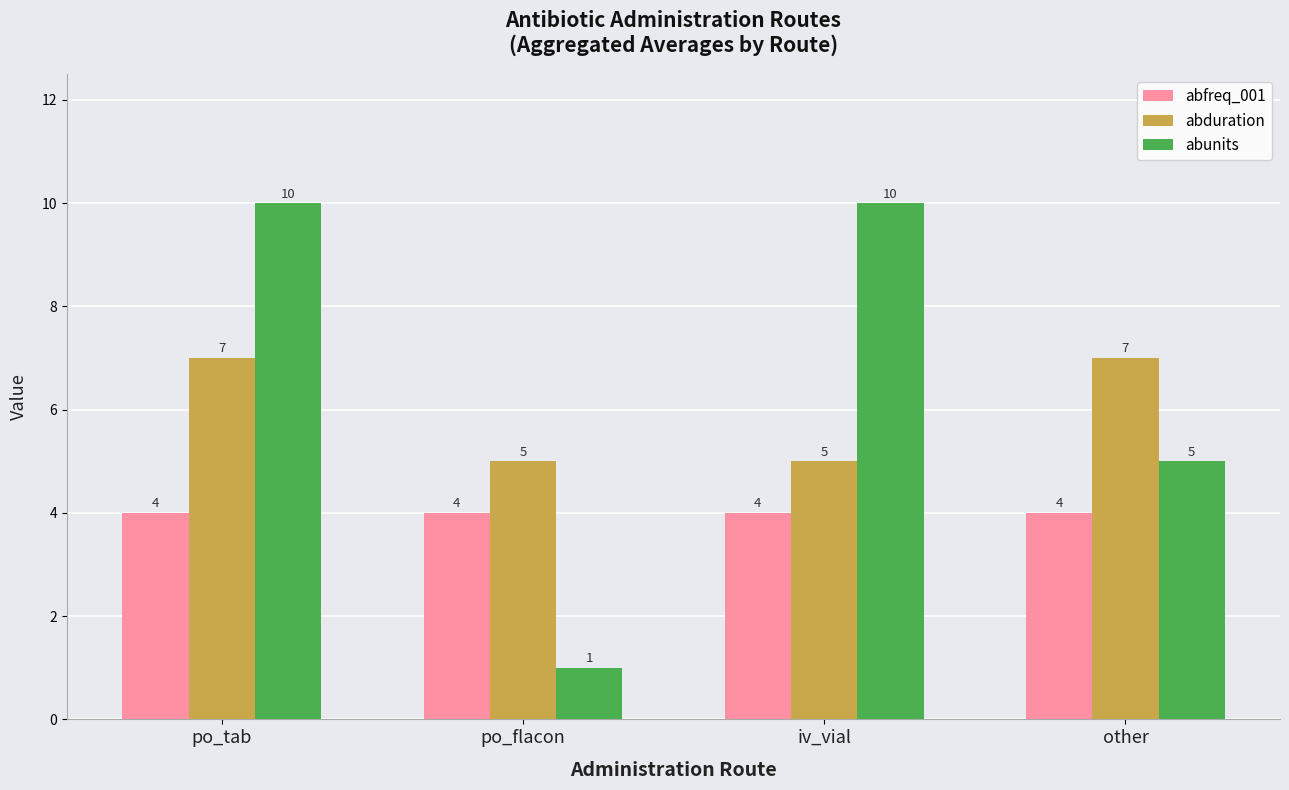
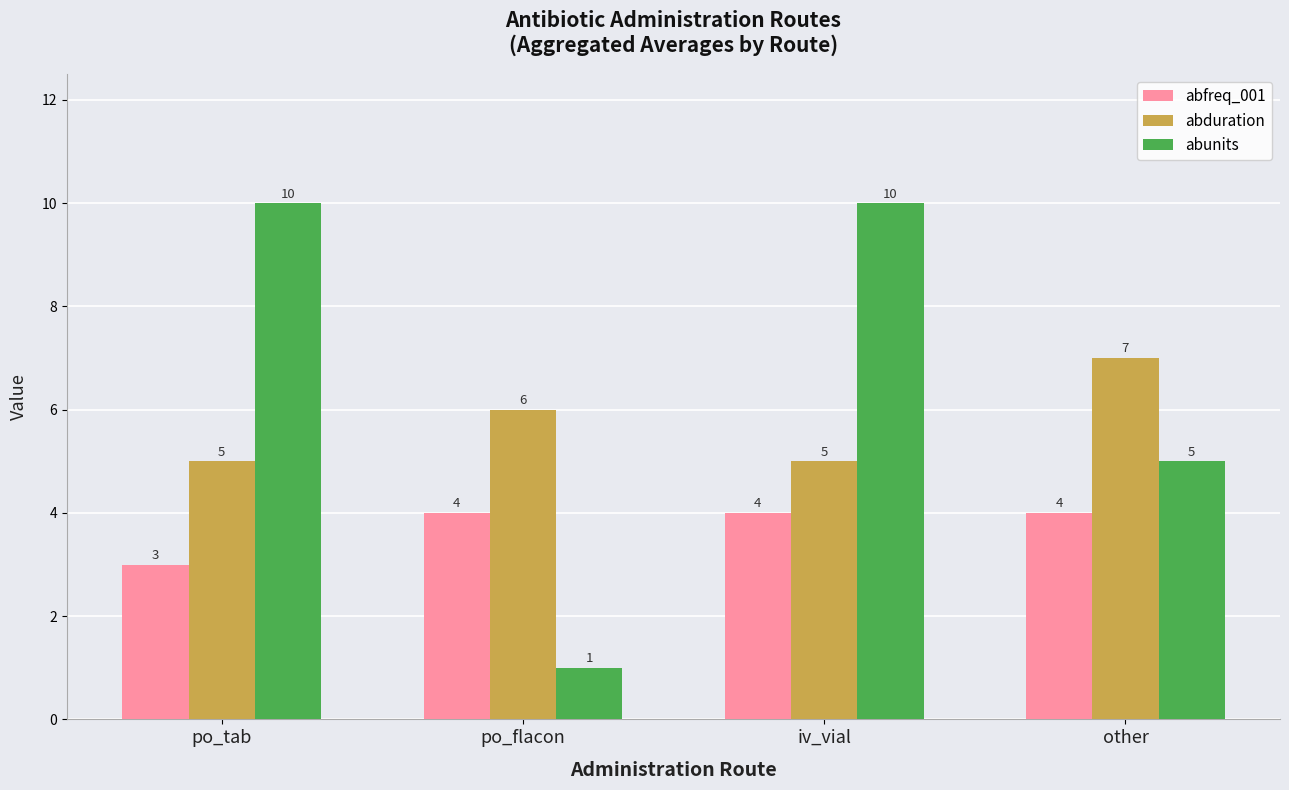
abfreq_001, po_tab: 4 -> 3
abduration, po_tab: 7 -> 5
abduration, po_flacon: 5 -> 6
